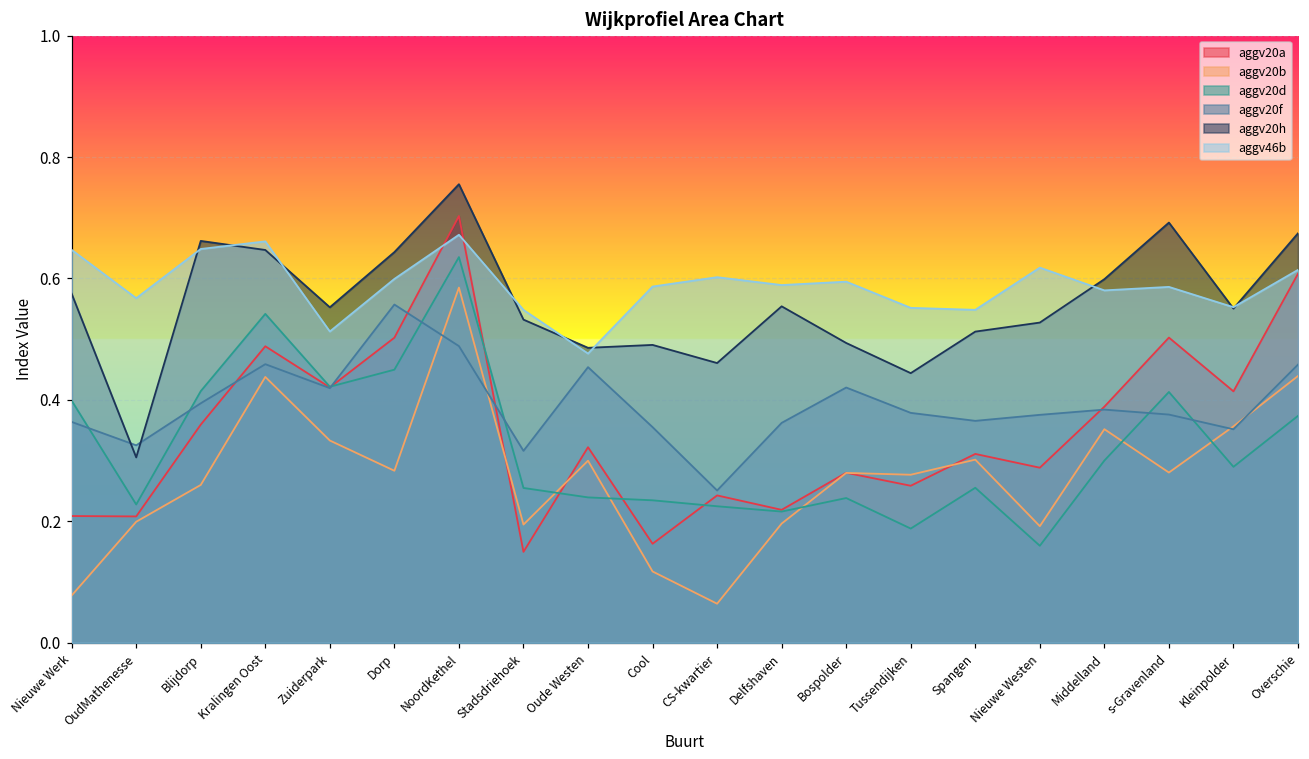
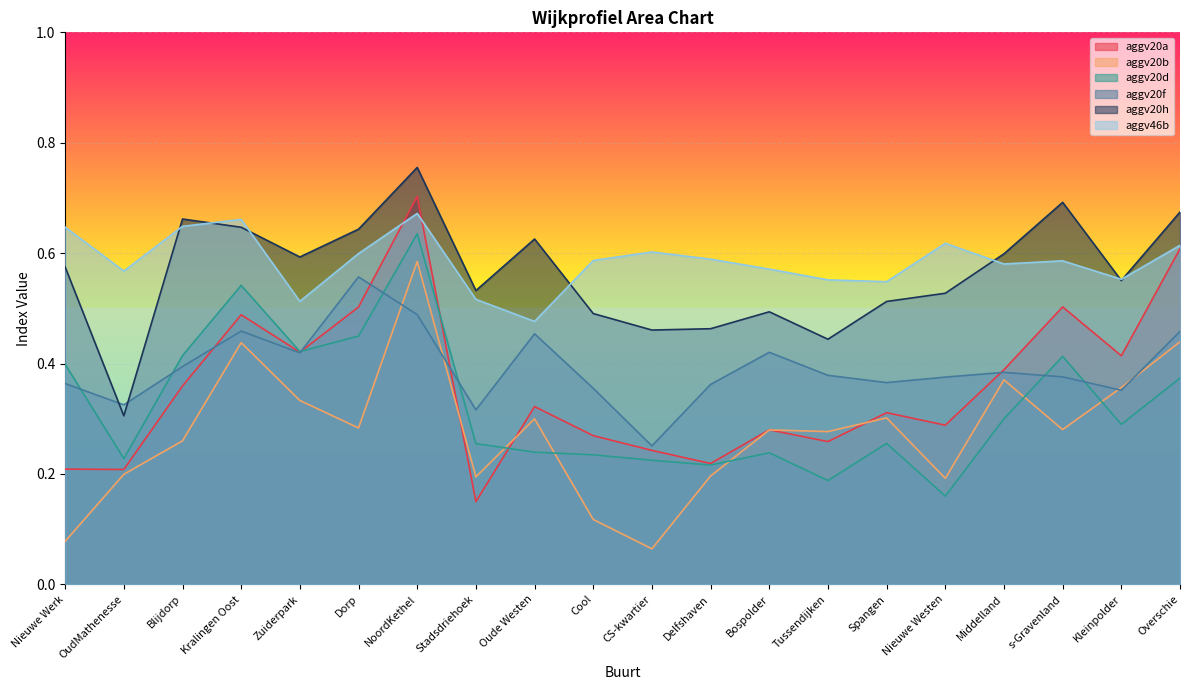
aggv20h, Zuiderpark: 0.55 -> 0.59
aggv46b, Stadsdriehoek: 0.55 -> 0.52
aggv20h, Oude Westen: 0.49 -> 0.63
aggv20a, Cool: 0.16 -> 0.27
aggv20h, Delfshaven: 0.55 -> 0.46
aggv46b, Bospolder: 0.59 -> 0.57
aggv20b, Middelland: 0.35 -> 0.37
